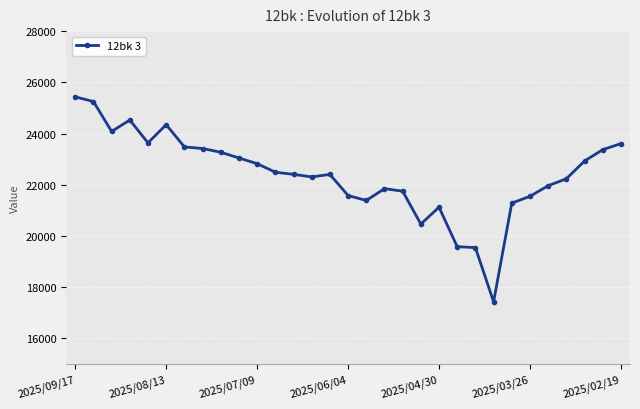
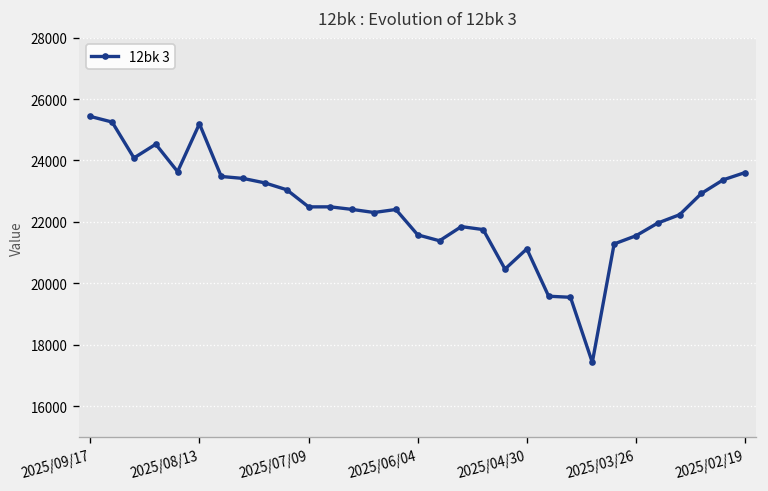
2025/08/13: 24300 -> 25200
2025/07/09: 22800 -> 22500
